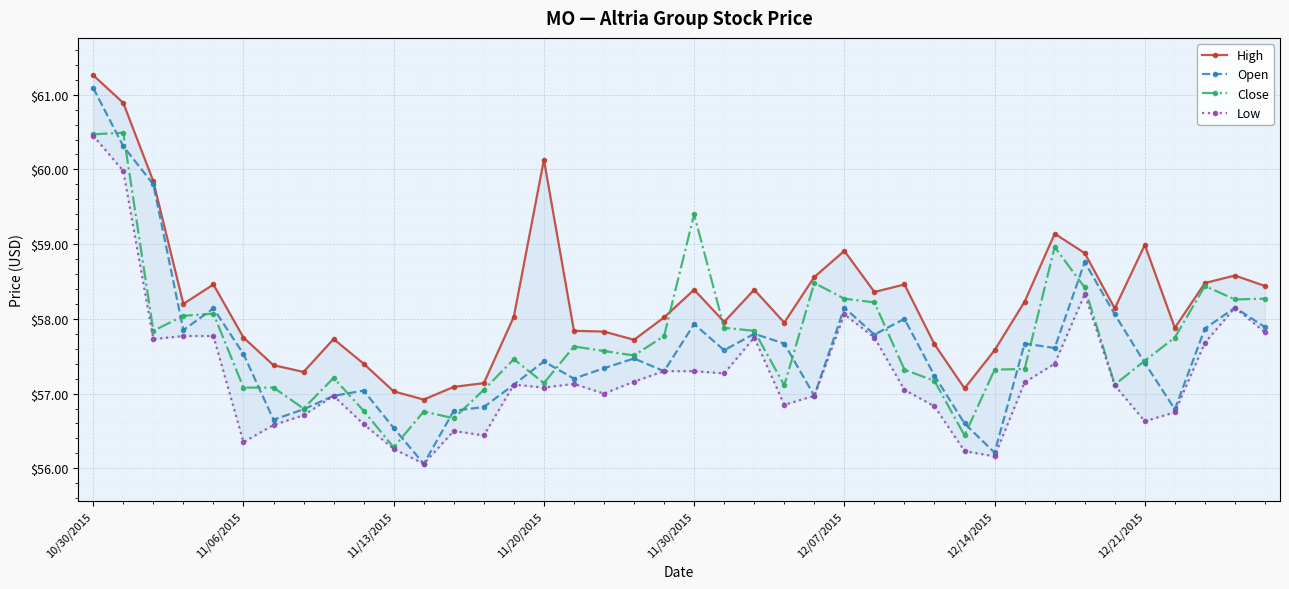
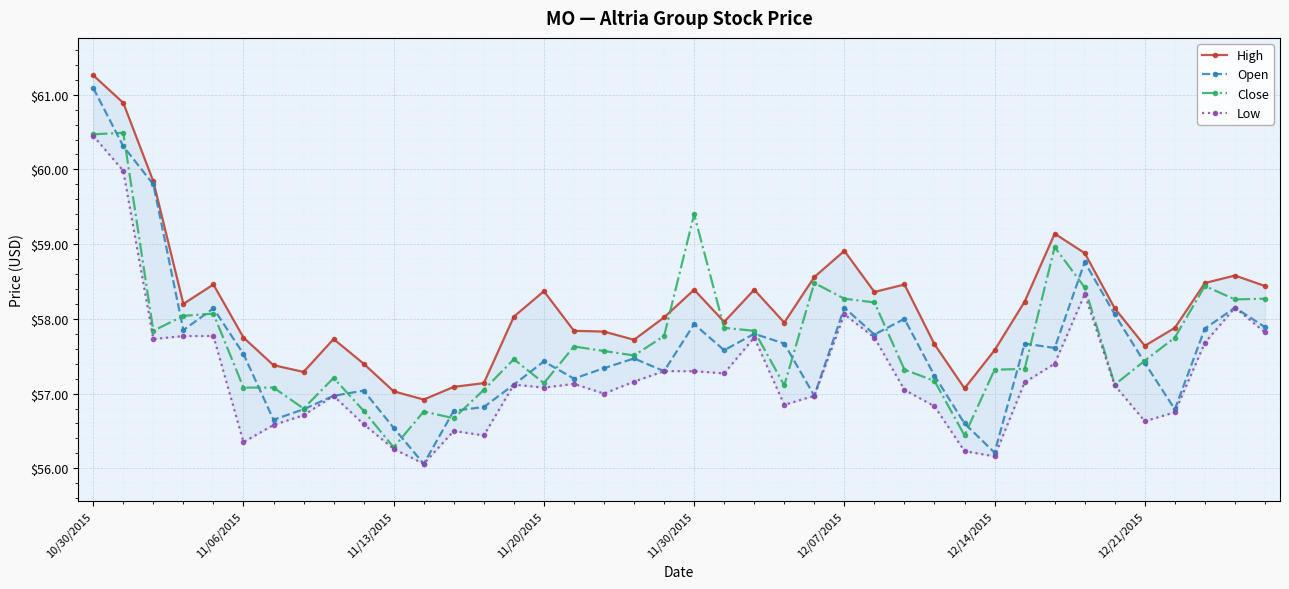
High, 11/20/2015: $60.1 -> $58.4
High, 12/21/2015: $59.0 -> $57.6
